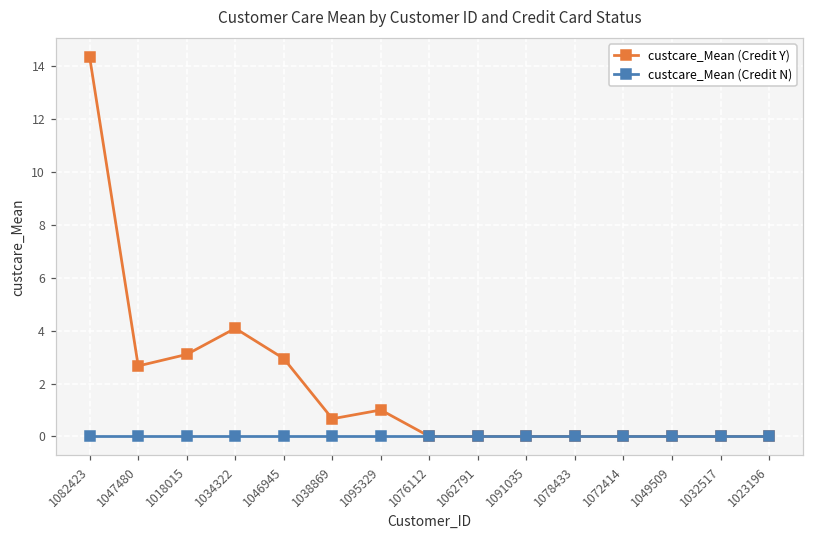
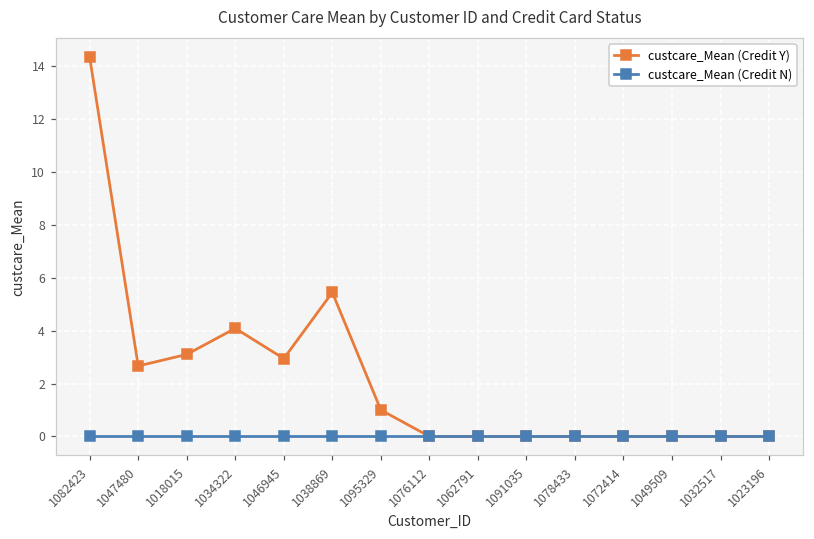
custcare_Mean (Credit Y), 1038869: 0.7 -> 5.4
